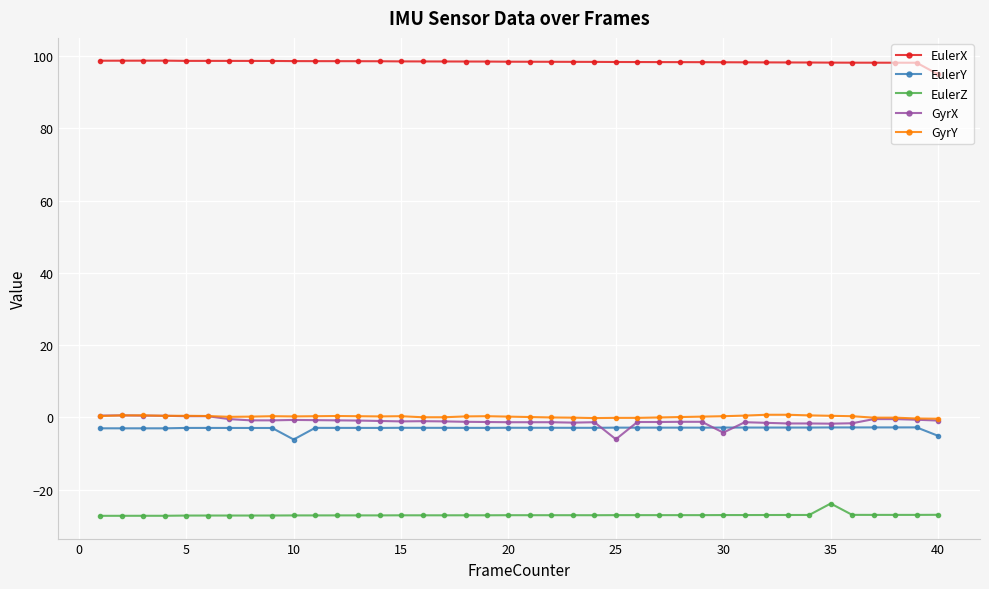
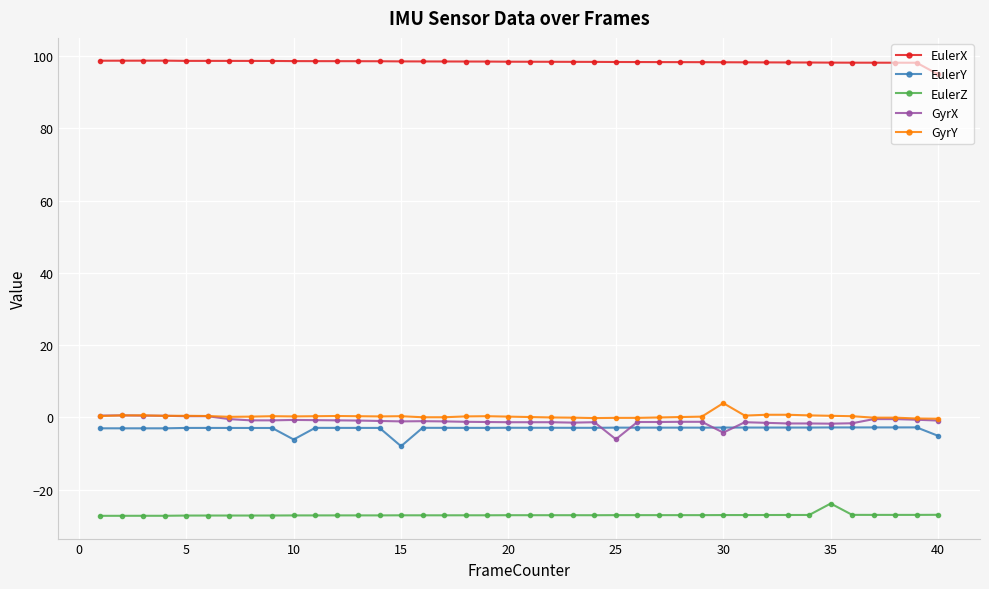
EulerY, 15: -3 -> -8
GyrY, 30: 0 -> 4
